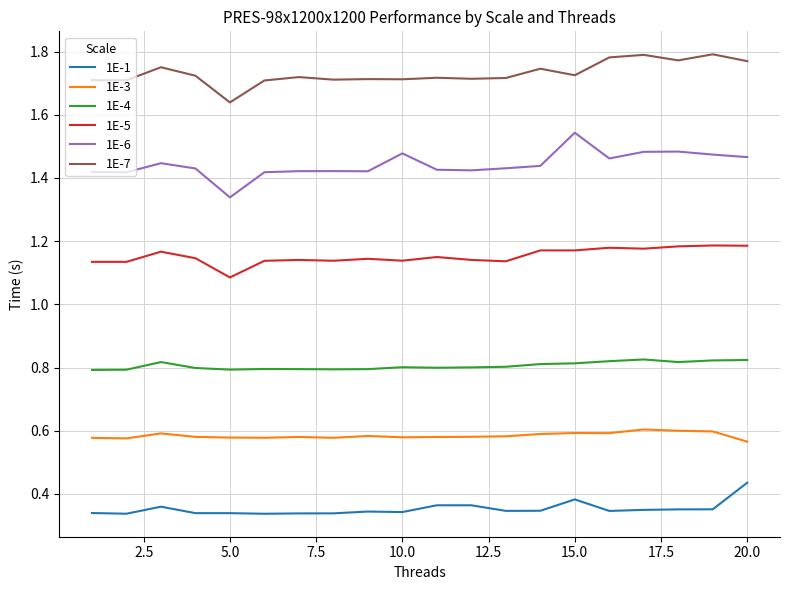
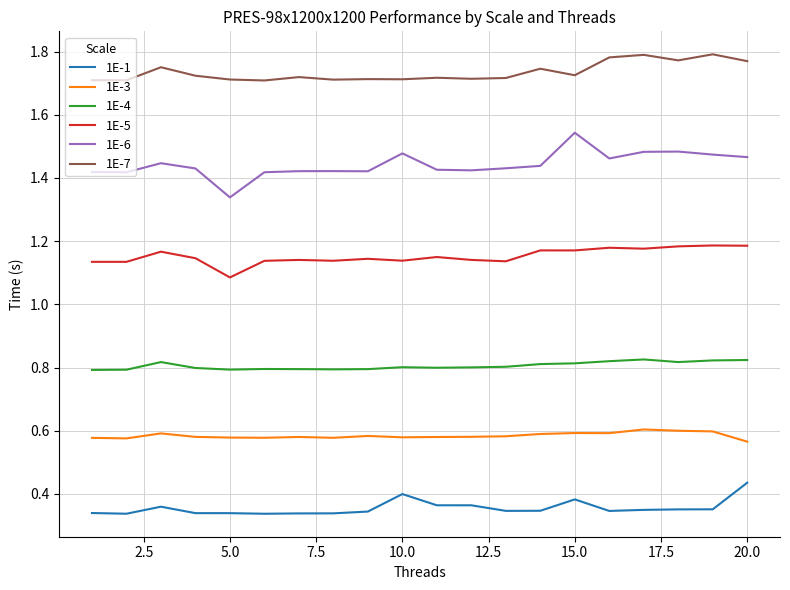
1E-7, 5.0: 1.64 -> 1.71
1E-1, 10.0: 0.34 -> 0.40
